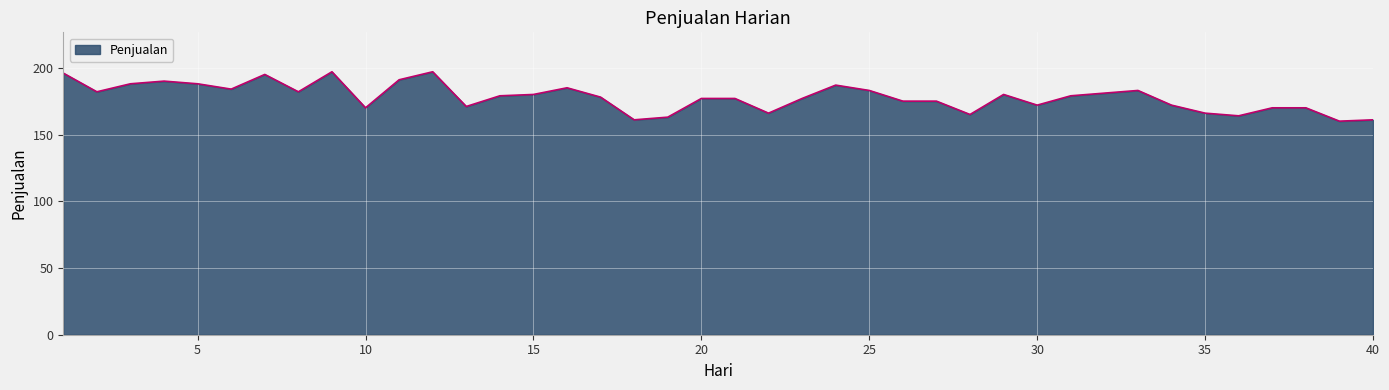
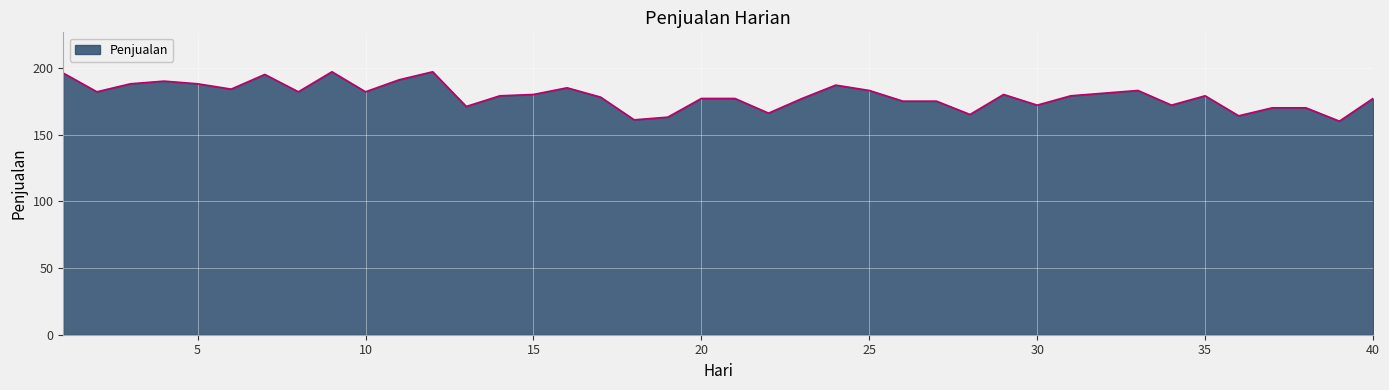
10: 170 -> 182
35: 166 -> 179
40: 161 -> 177
